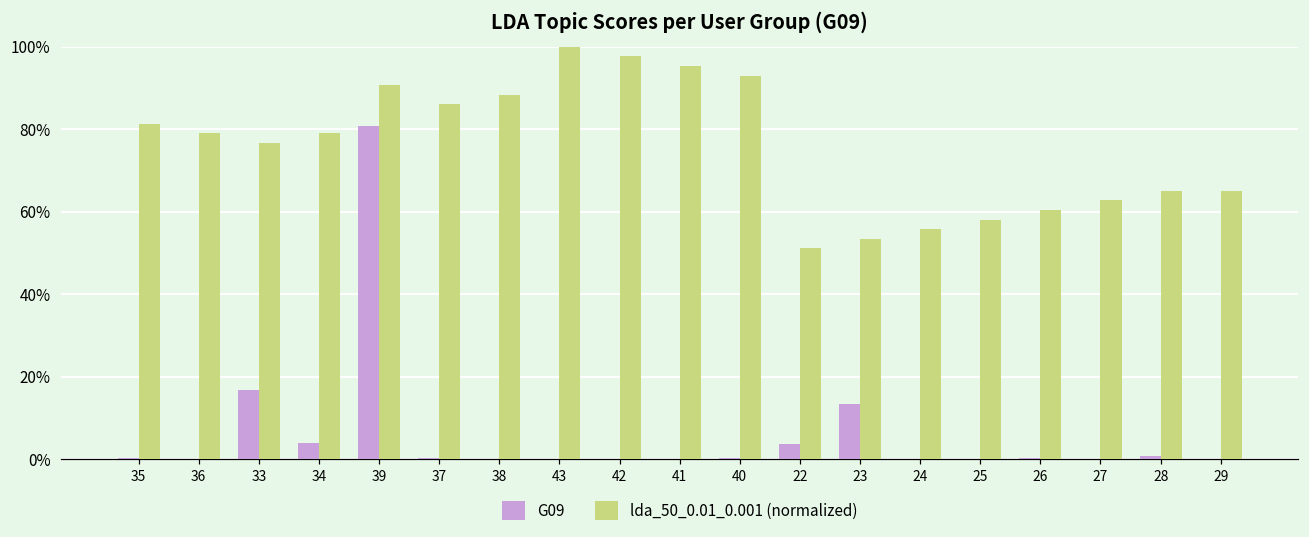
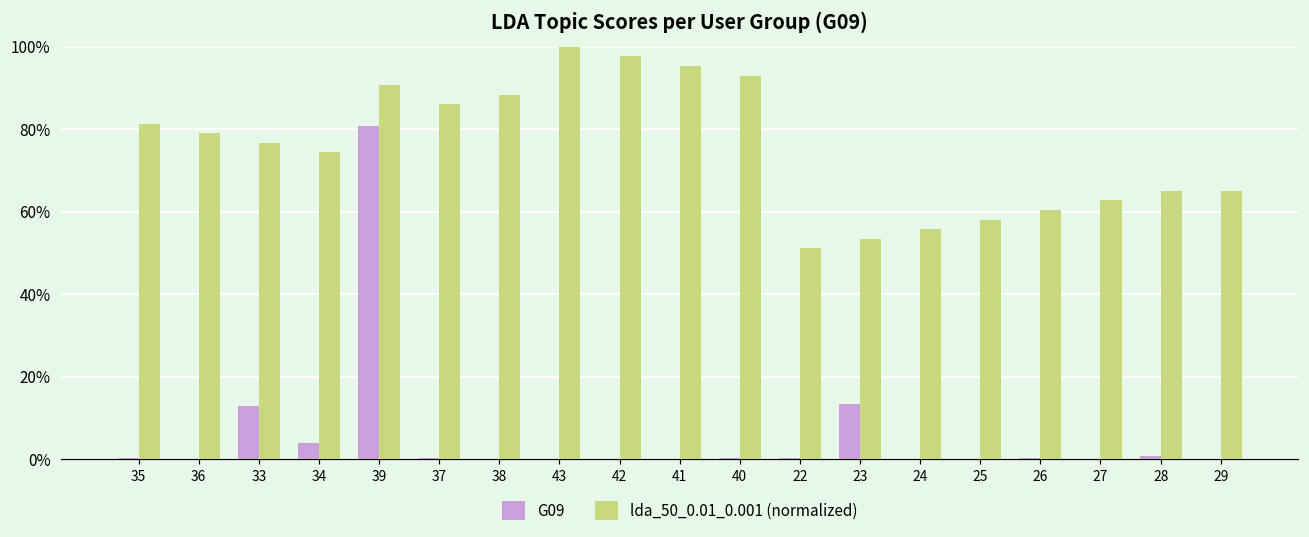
G09, 33: 17% -> 13%
lda_50_0.01_0.001 (normalized), 34: 79% -> 74%
G09, 22: 4% -> 0%
